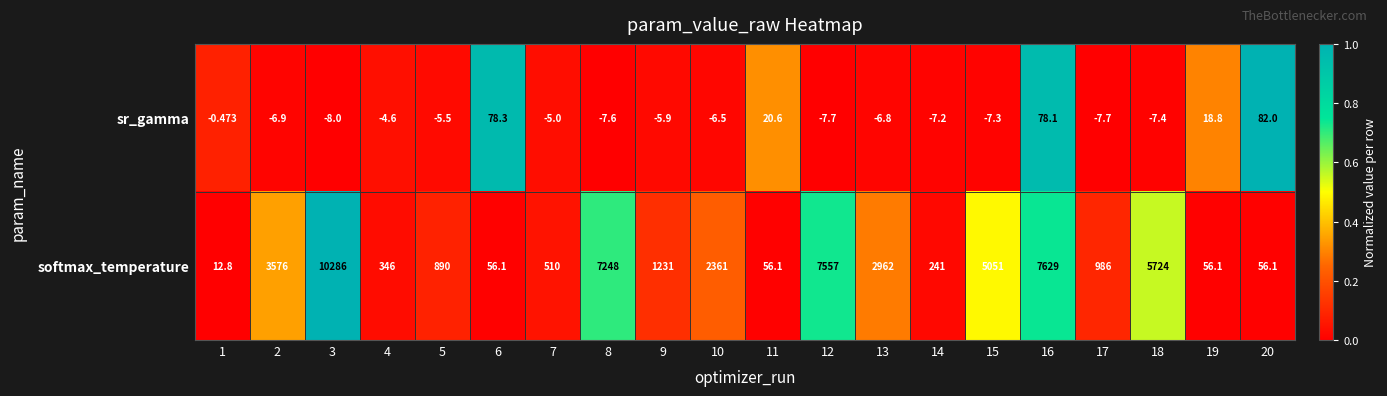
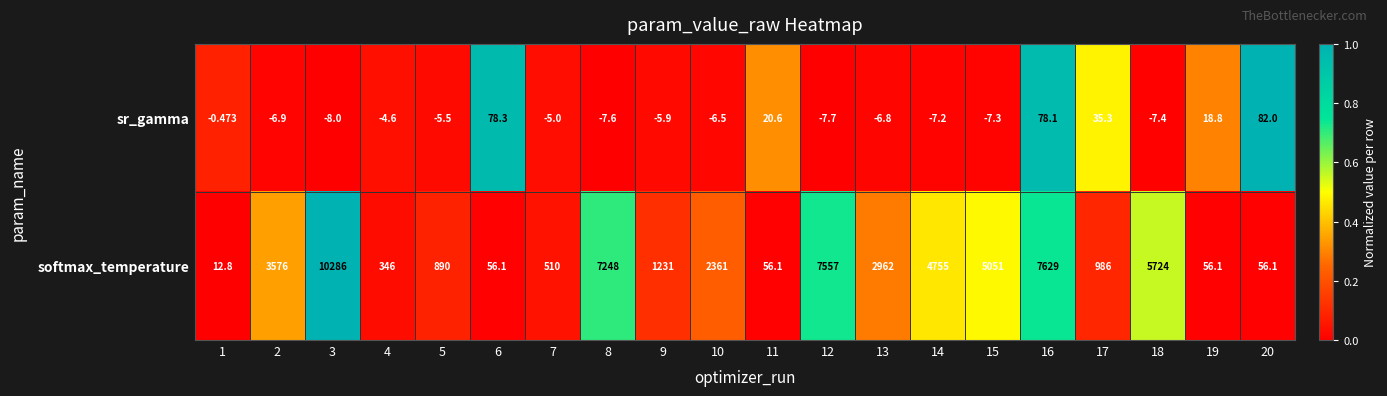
sr_gamma, 17: -7.7 -> 35.3
softmax_temperature, 14: 241 -> 4755
